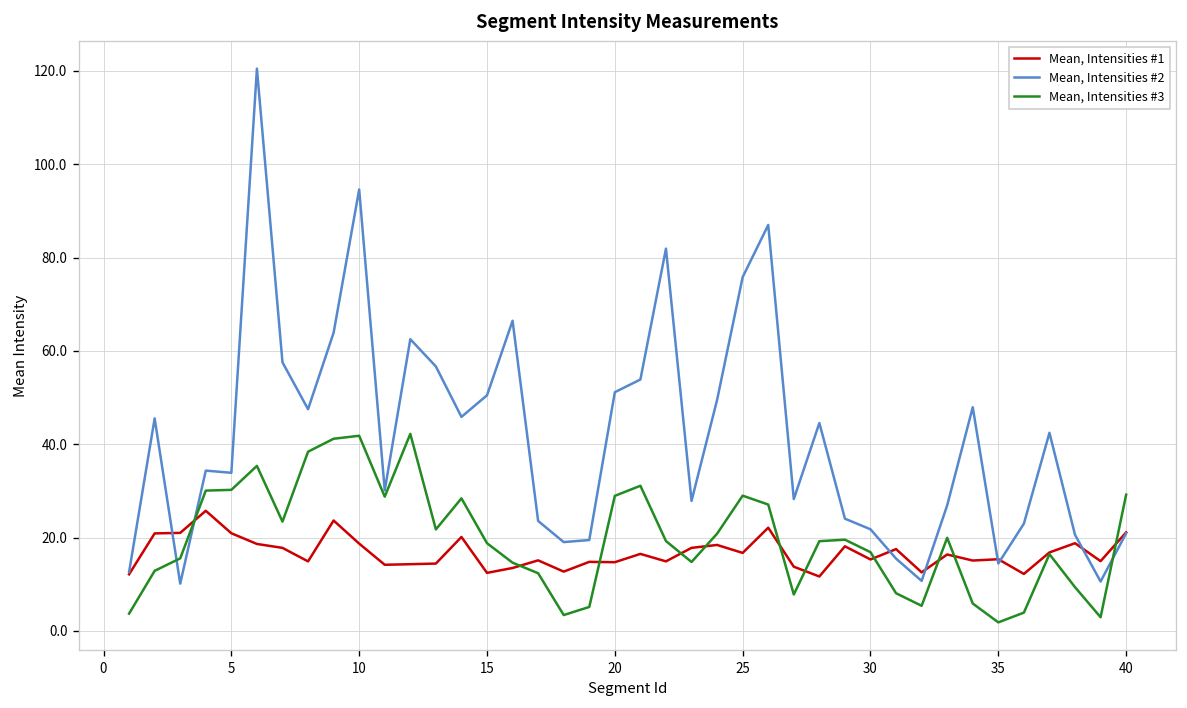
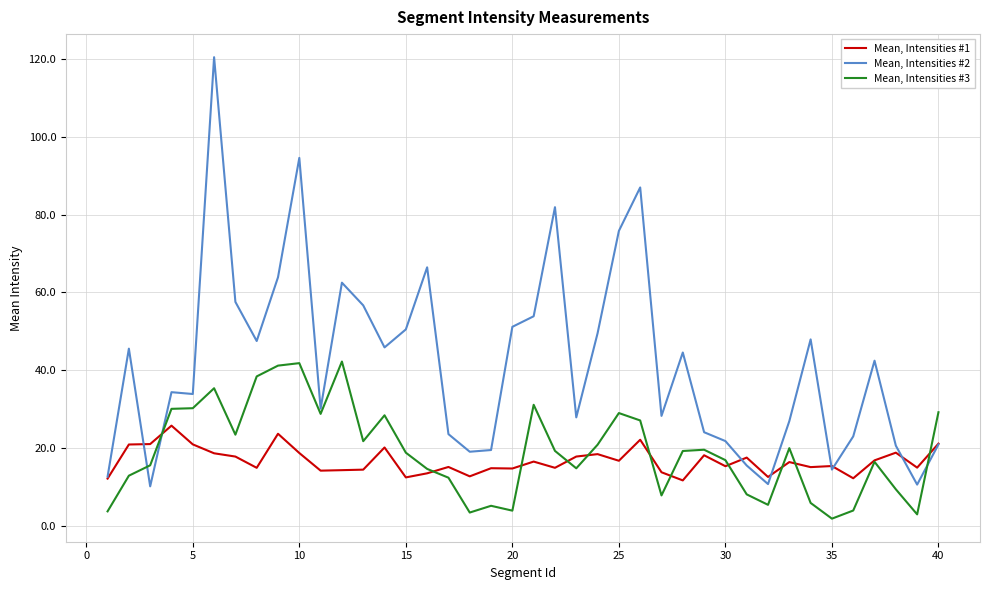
Mean, Intensities #3, 20: 29 -> 4
